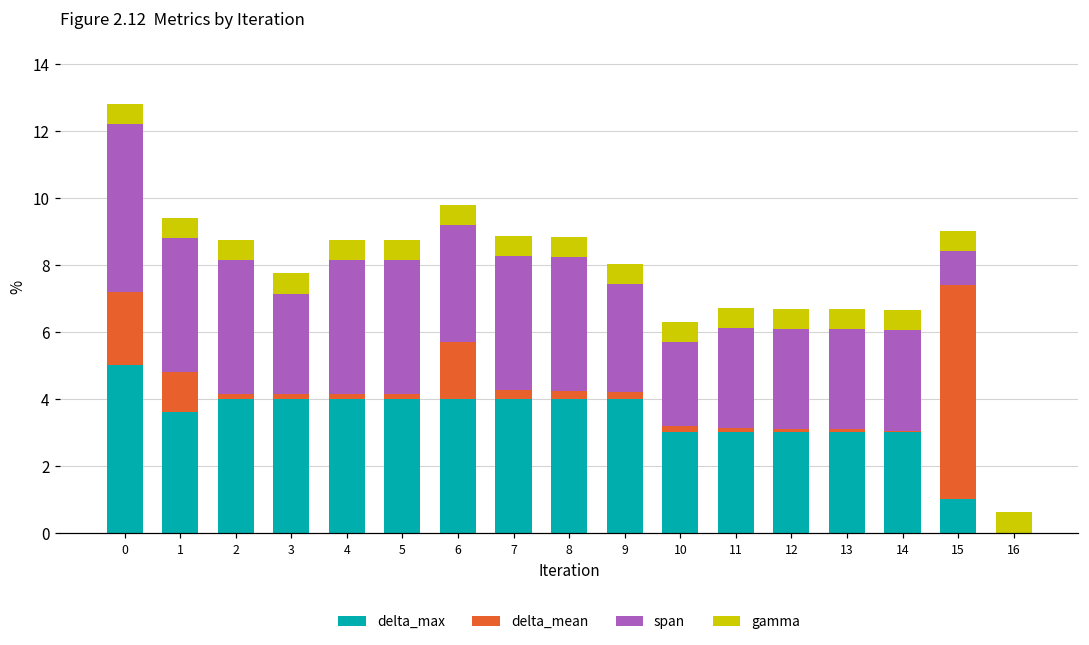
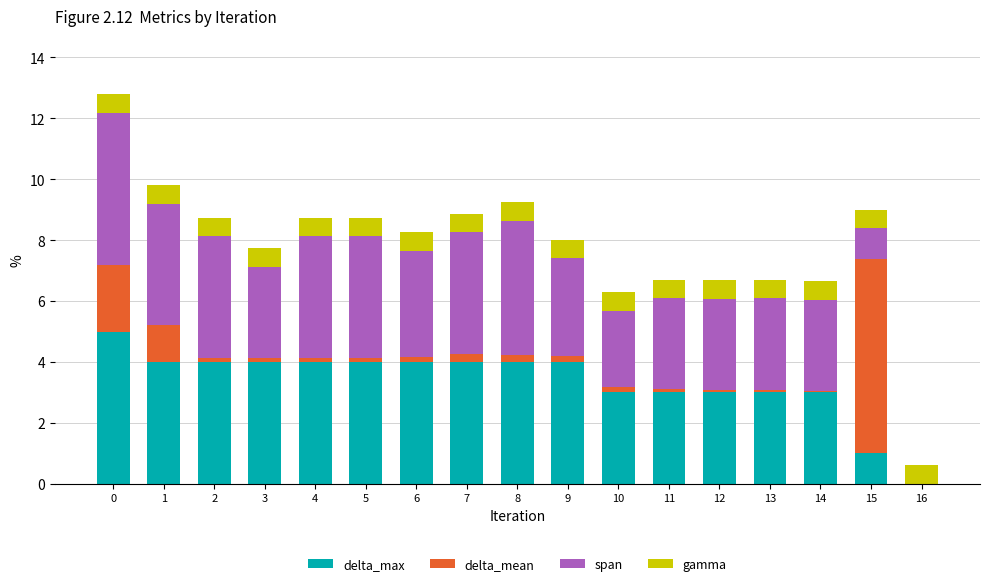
delta_max, 1: 3.6 -> 4.0
delta_mean, 6: 1.7 -> 0.2
span, 8: 4.0 -> 4.4
